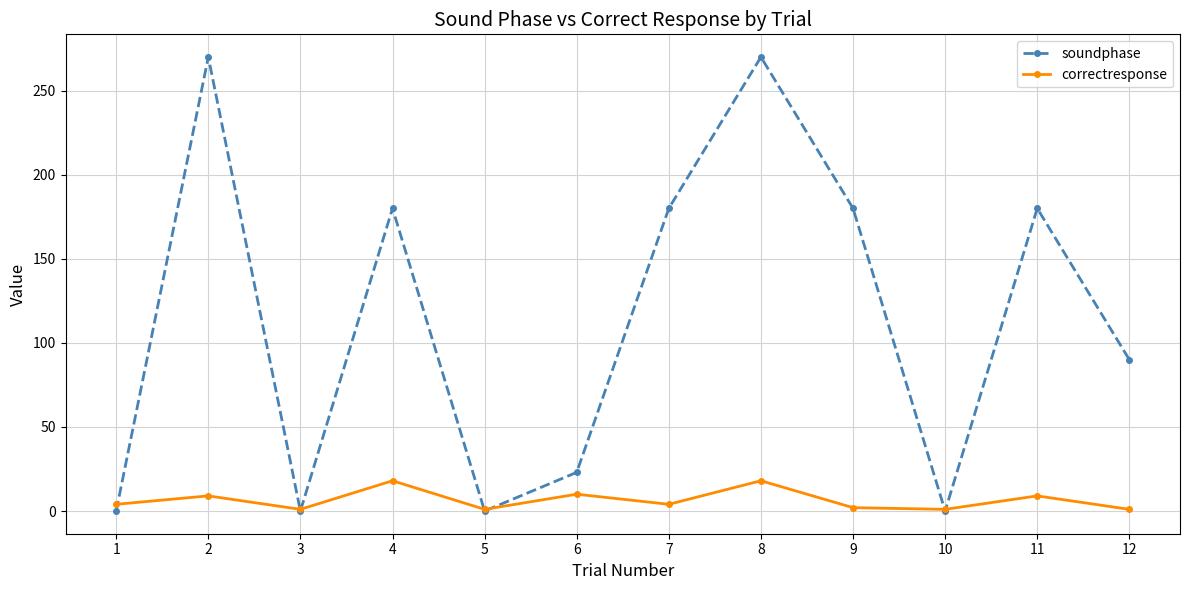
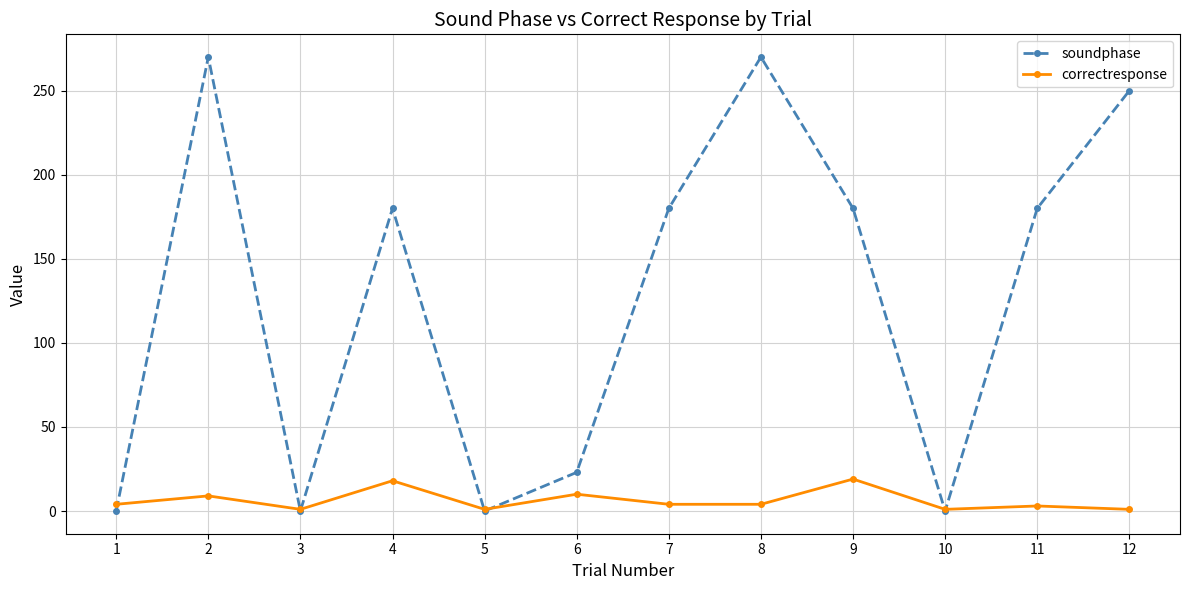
correctresponse, 8: 18 -> 4
correctresponse, 9: 2 -> 19
correctresponse, 11: 9 -> 3
soundphase, 12: 90 -> 250
